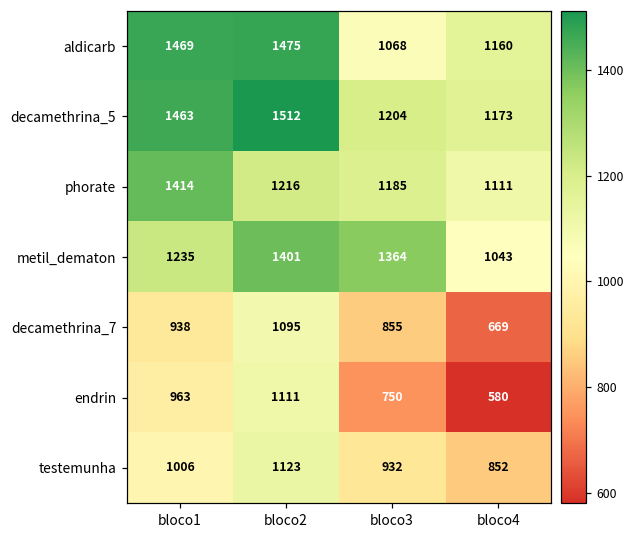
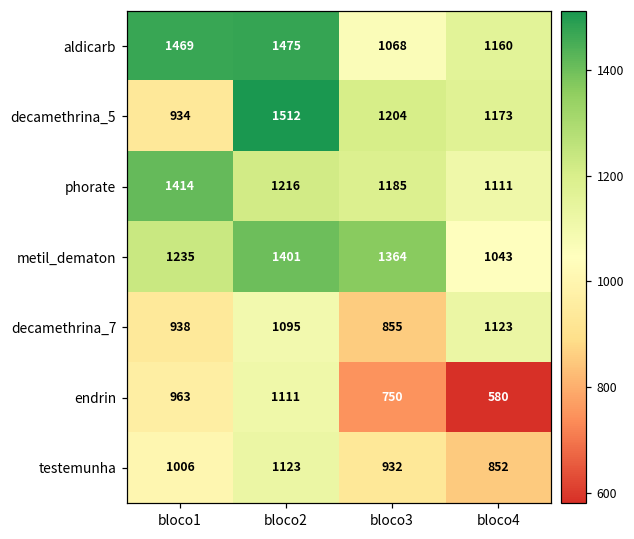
decamethrina_5, bloco1: 1463 -> 934
decamethrina_7, bloco4: 669 -> 1123
